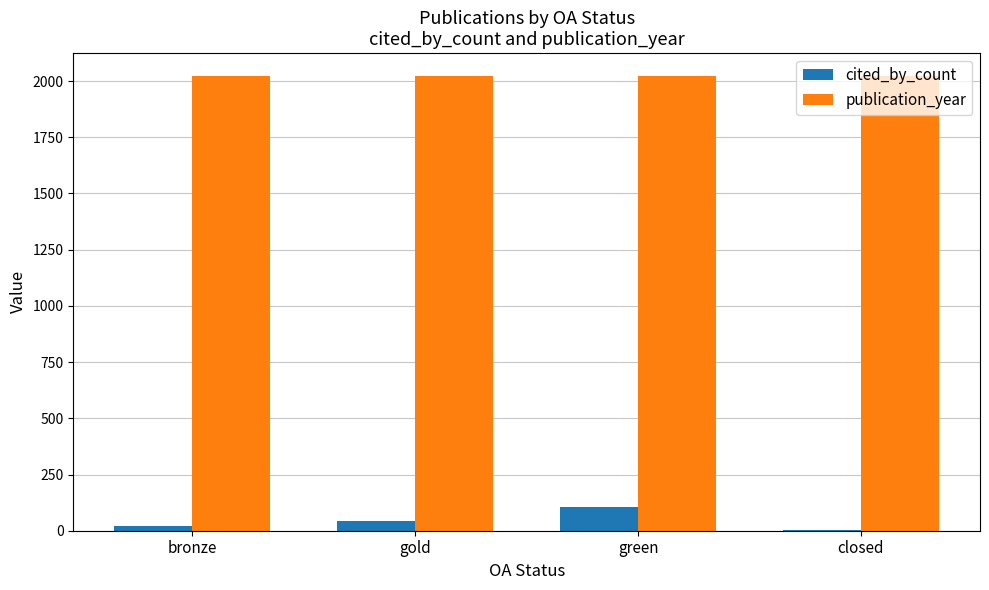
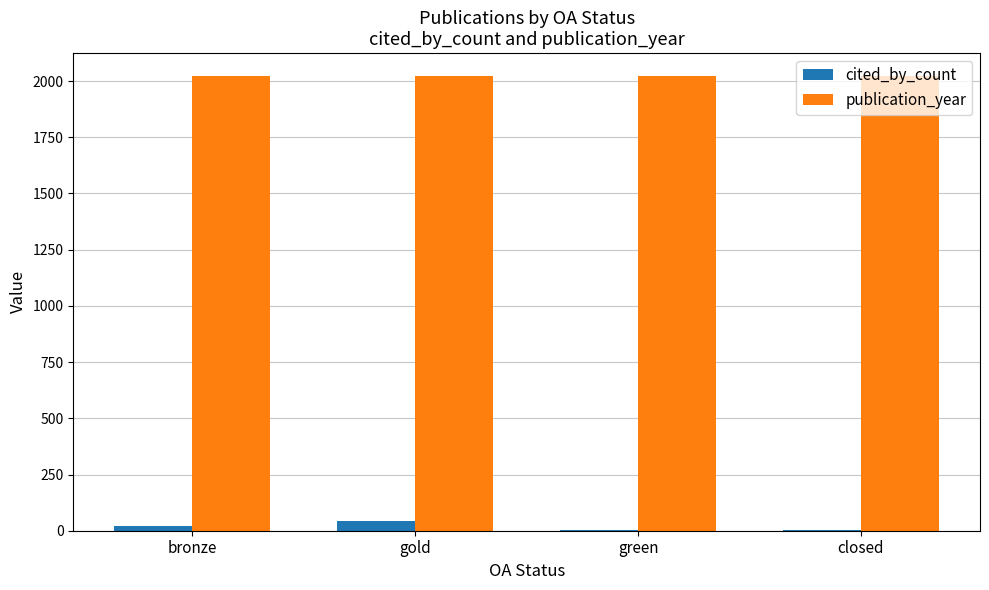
cited_by_count, green: 110 -> 0
